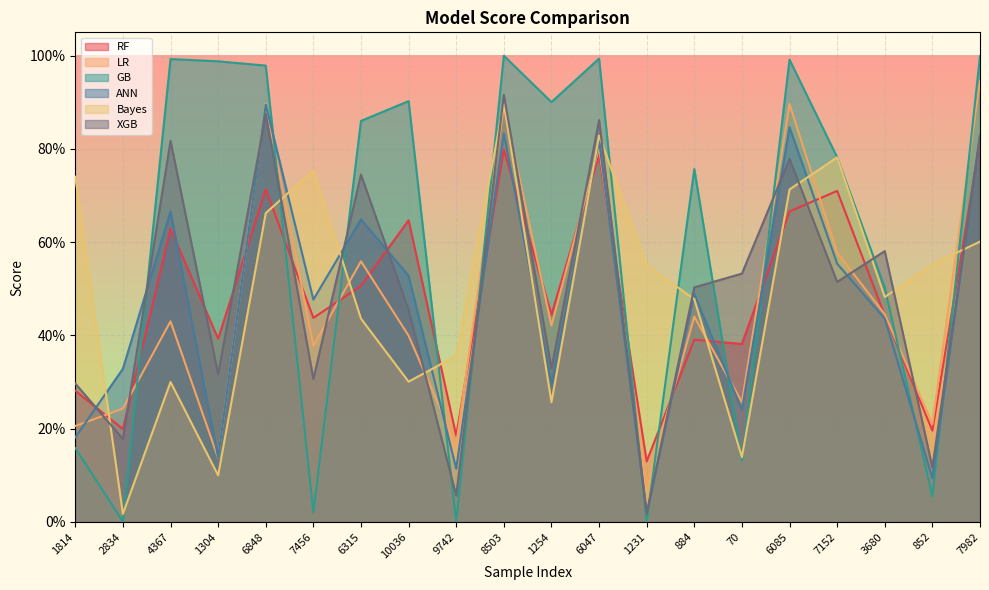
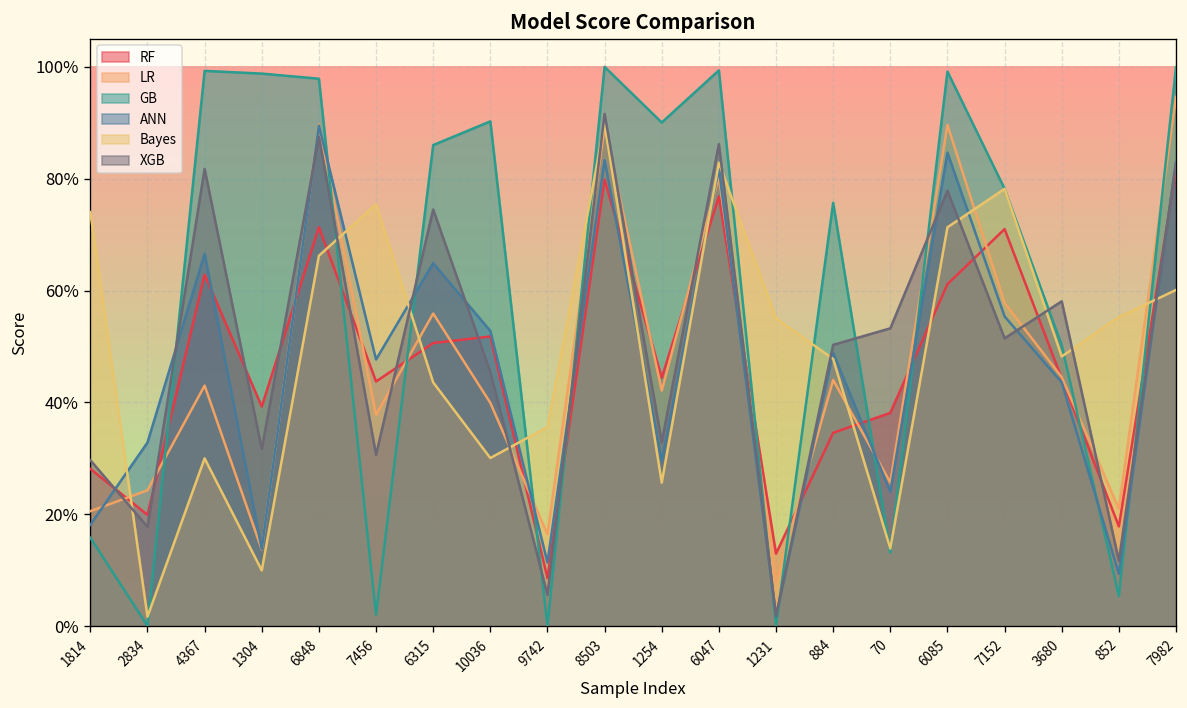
RF, 10036: 65% -> 52%
RF, 9742: 18% -> 9%
RF, 6047: 79% -> 77%
RF, 884: 39% -> 35%
RF, 6085: 67% -> 61%
RF, 852: 20% -> 18%
